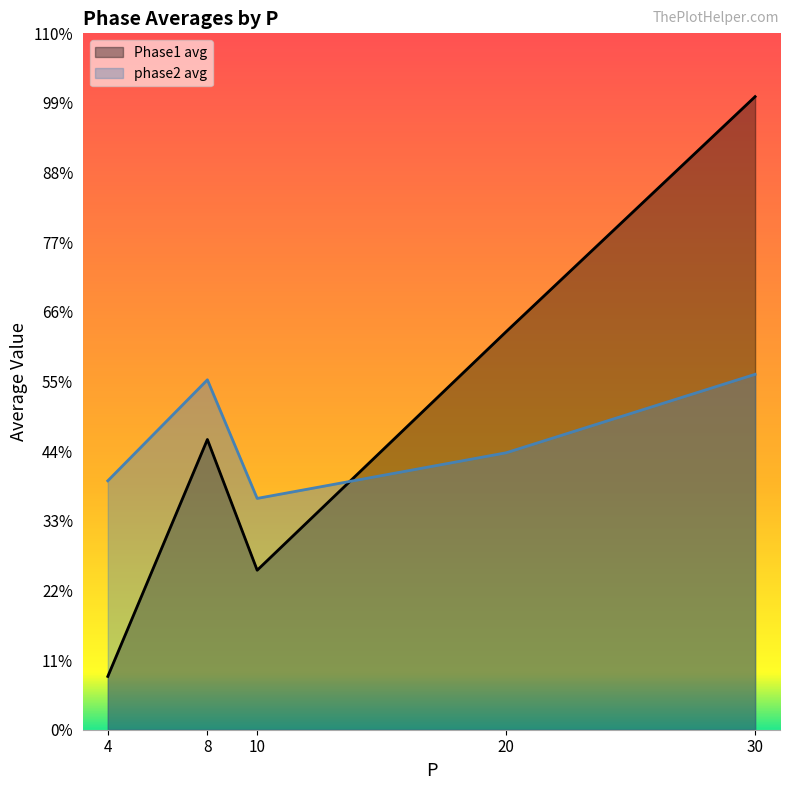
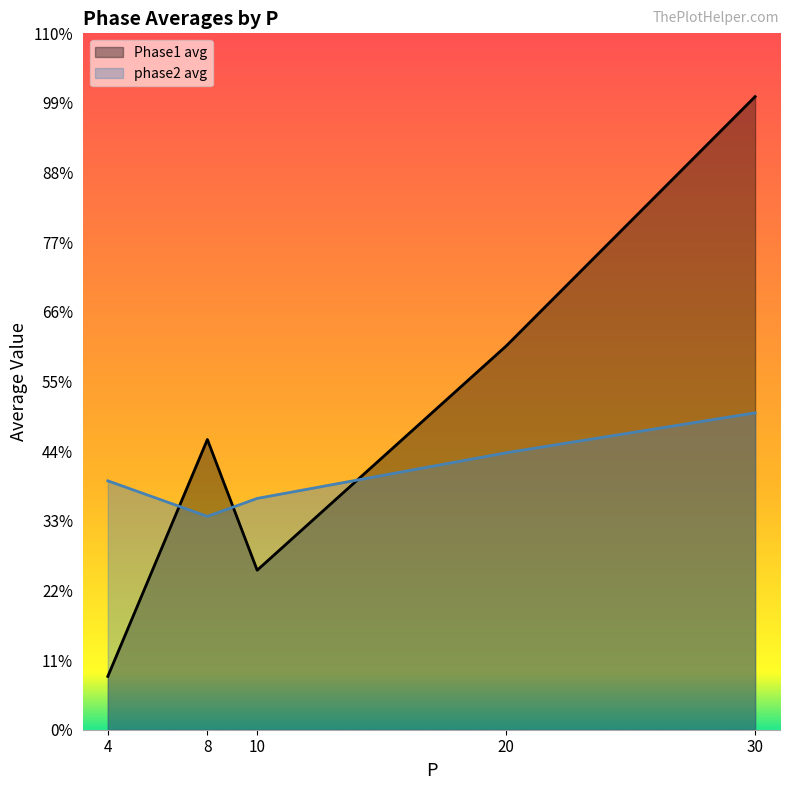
phase2 avg, 8: 55% -> 34%
Phase1 avg, 20: 63% -> 61%
phase2 avg, 30: 56% -> 50%
